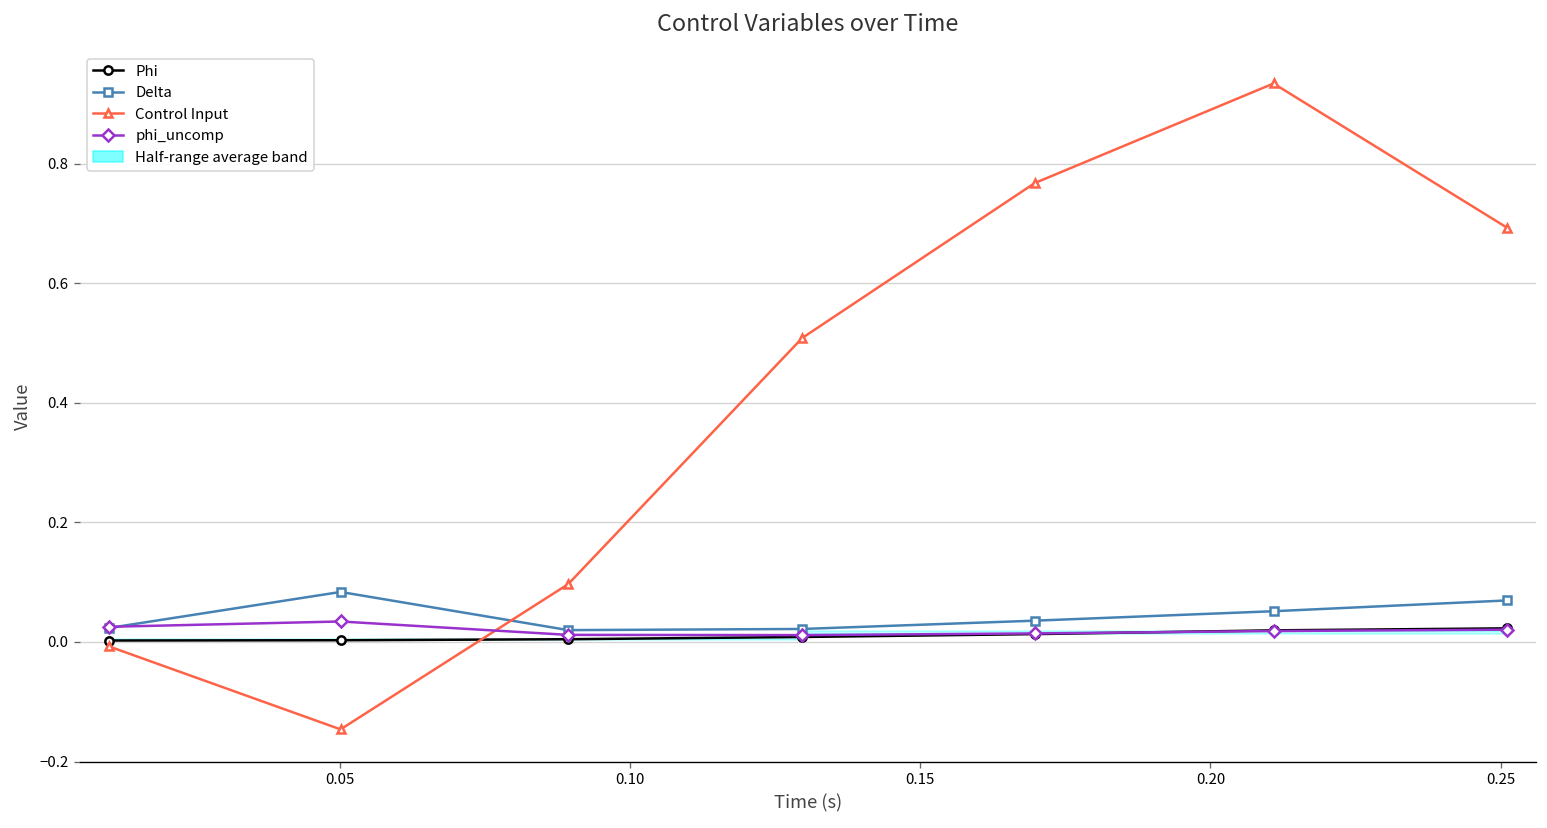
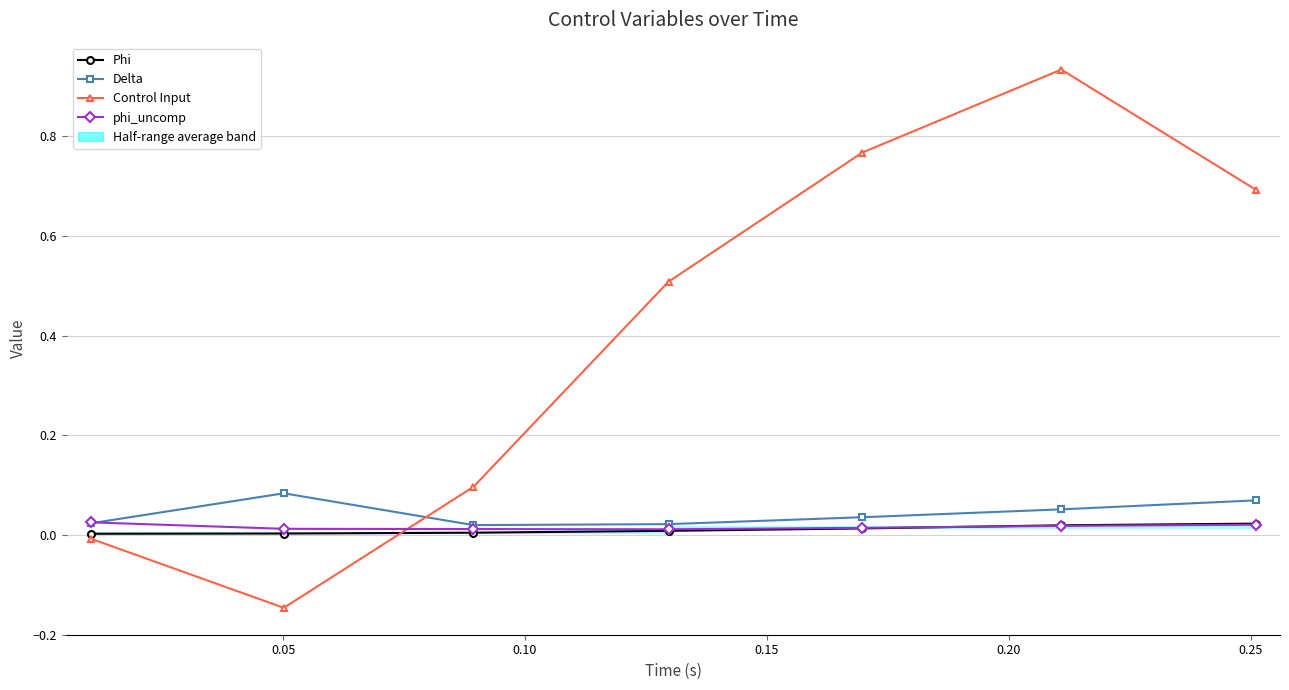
phi_uncomp, 0.05: 0.03 -> 0.01
